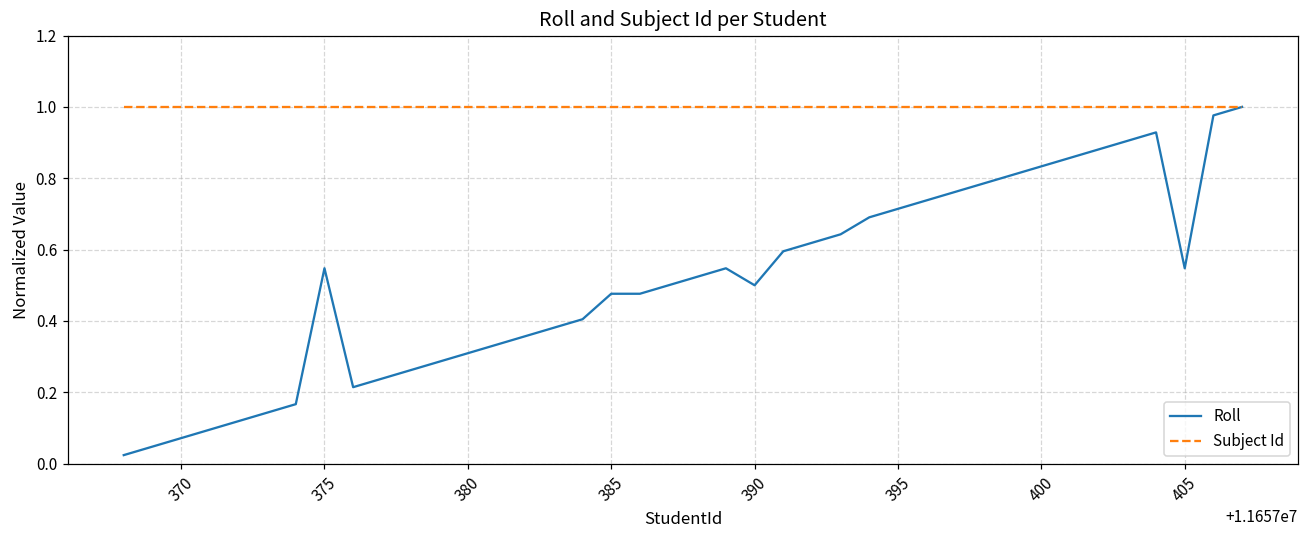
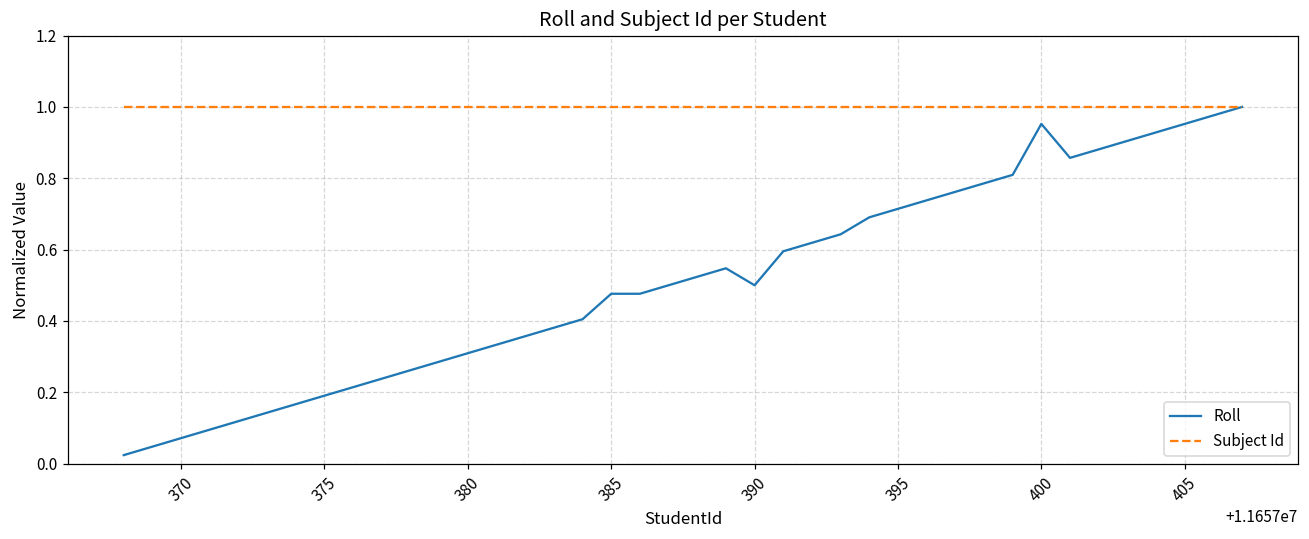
Roll, 375: 0.55 -> 0.19
Roll, 400: 0.83 -> 0.95
Roll, 405: 0.55 -> 0.95
